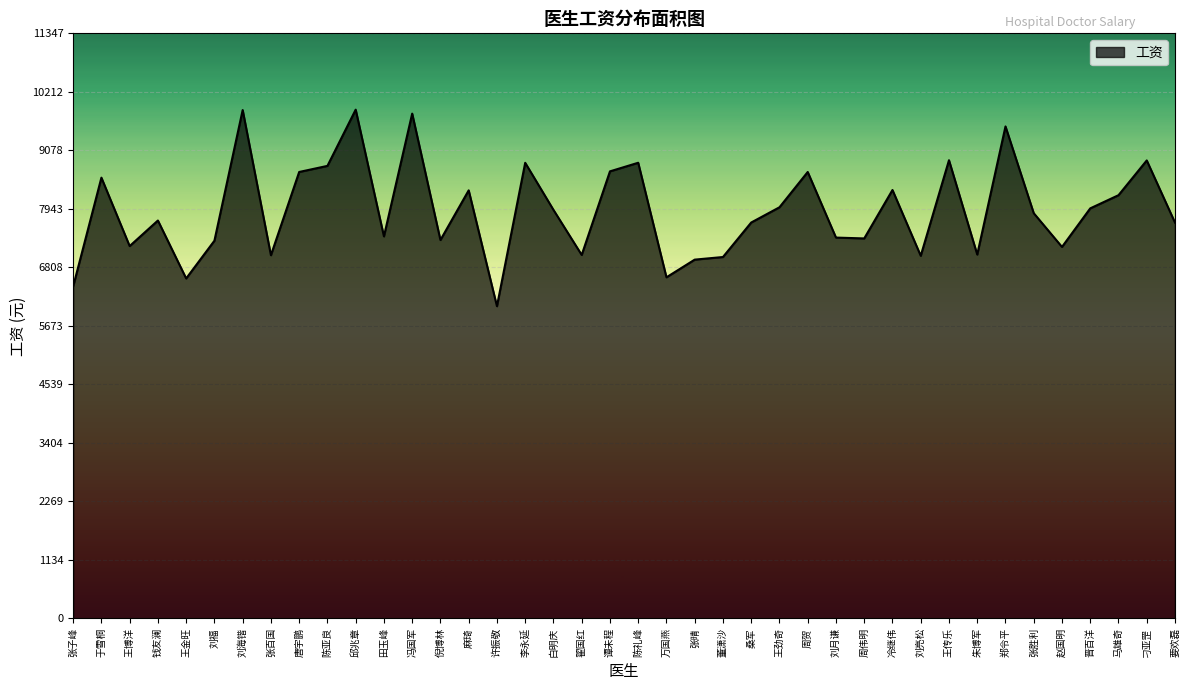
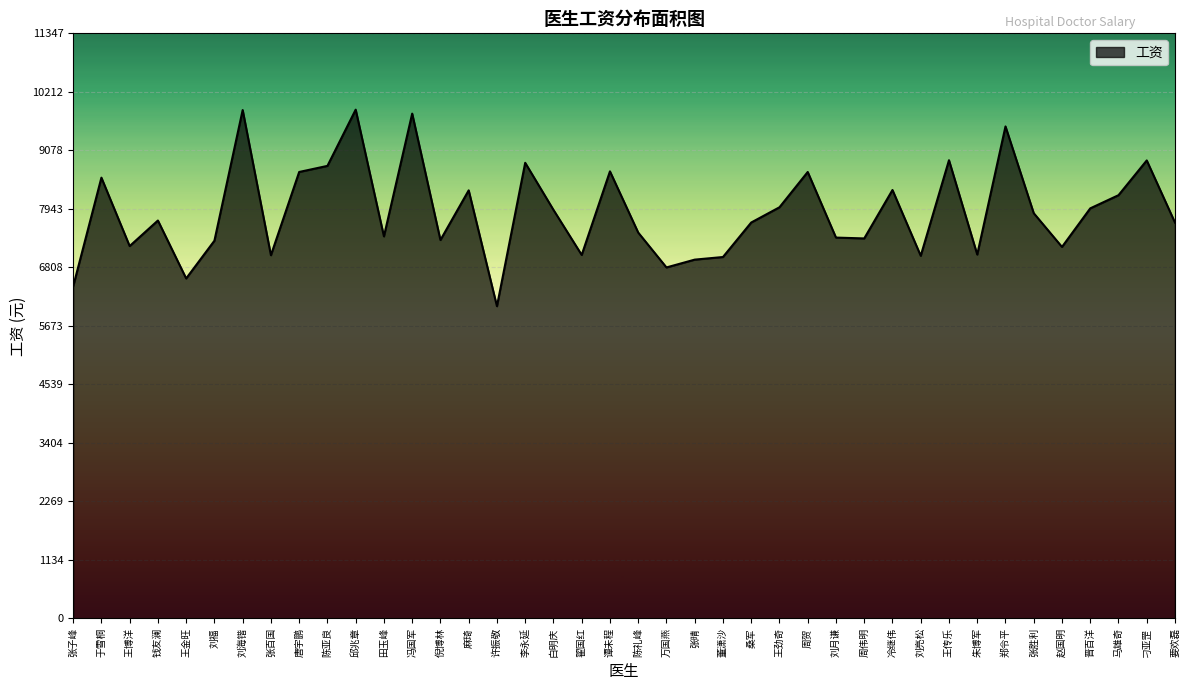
陈礼峰: 8800 -> 7500
万国燕: 6600 -> 6800
